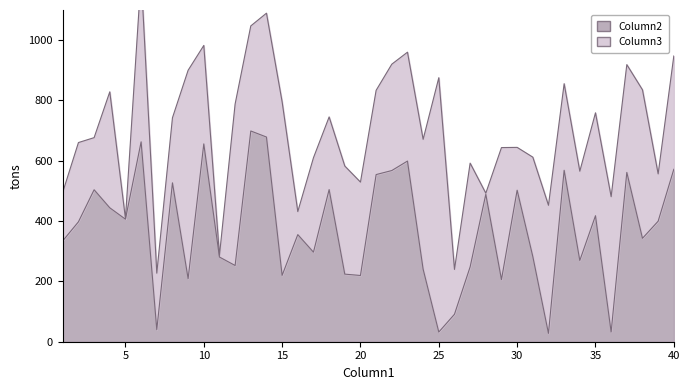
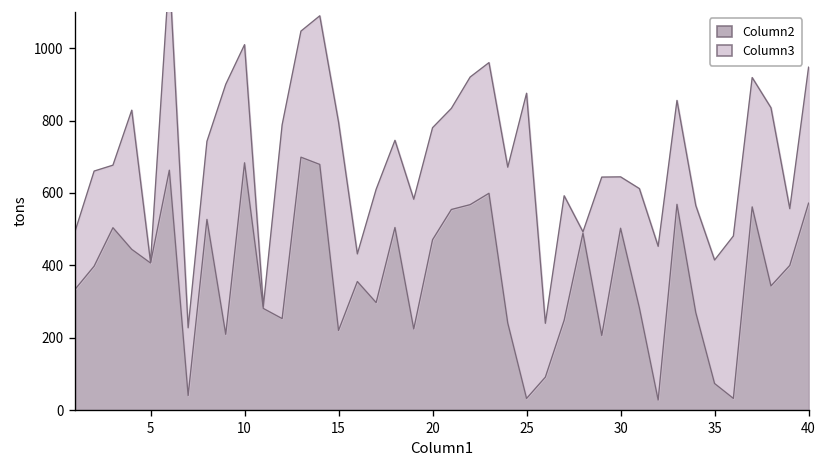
Column2, 10: 660 -> 680
Column2, 20: 220 -> 470
Column2, 35: 420 -> 70
